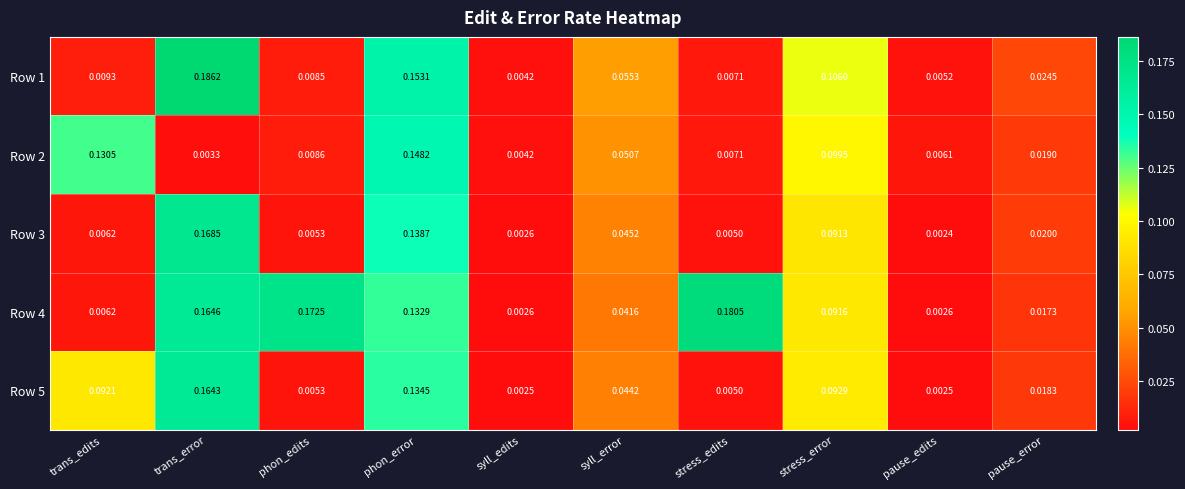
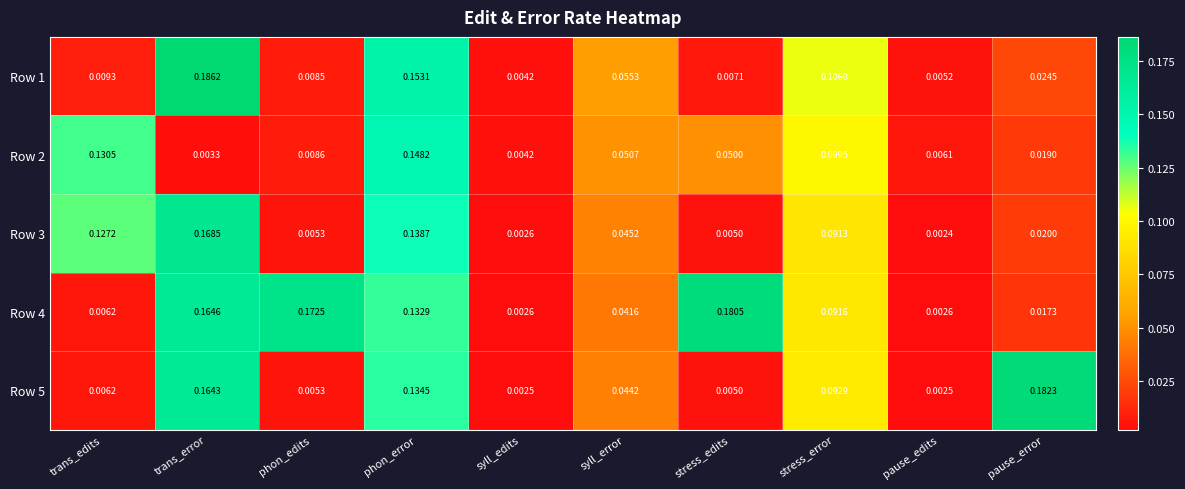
Row 2, stress_edits: 0.0071 -> 0.0500
Row 3, trans_edits: 0.0062 -> 0.1272
Row 5, trans_edits: 0.0921 -> 0.0062
Row 5, pause_error: 0.0183 -> 0.1823
